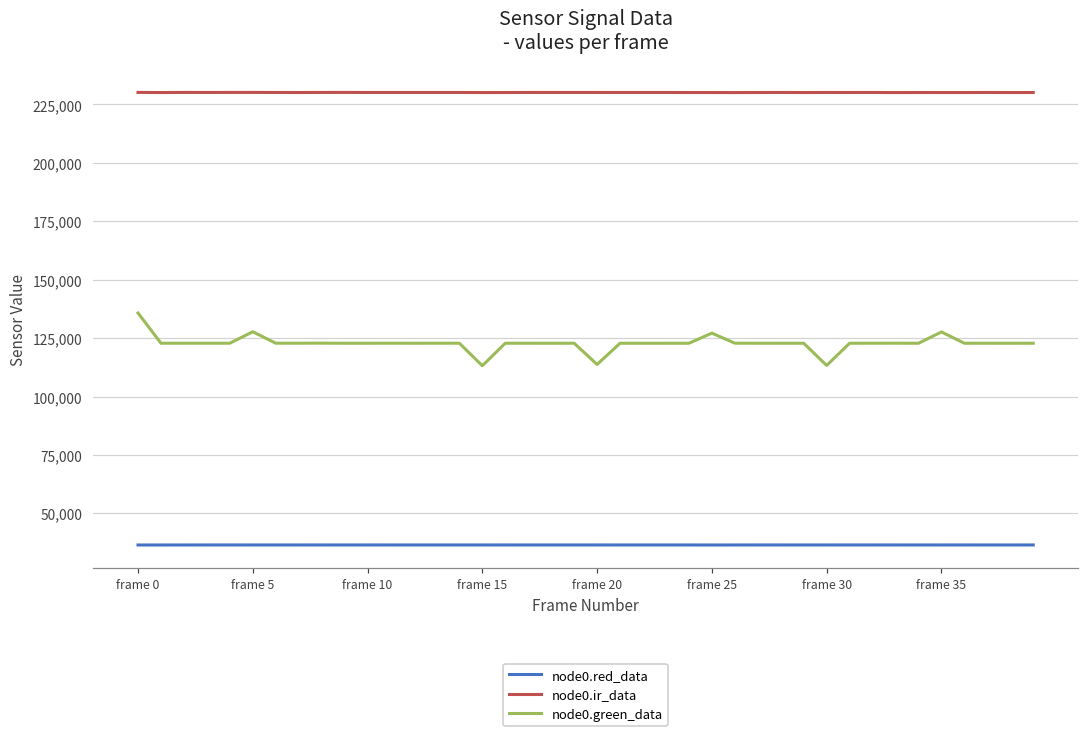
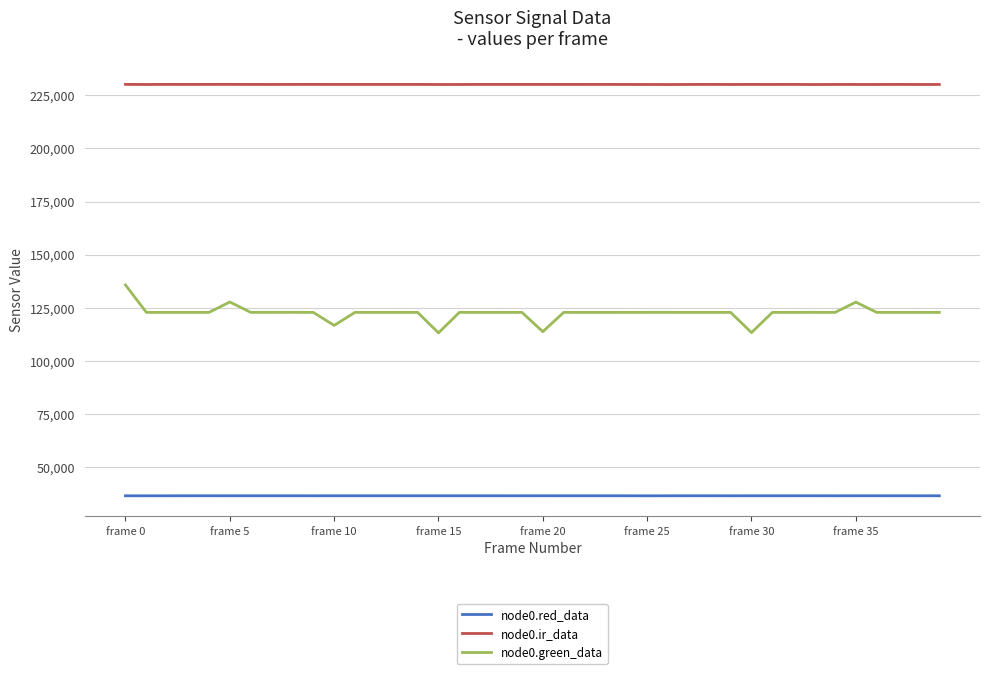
node0.green_data, frame 10: 123,000 -> 117,000
node0.green_data, frame 25: 127,000 -> 123,000
